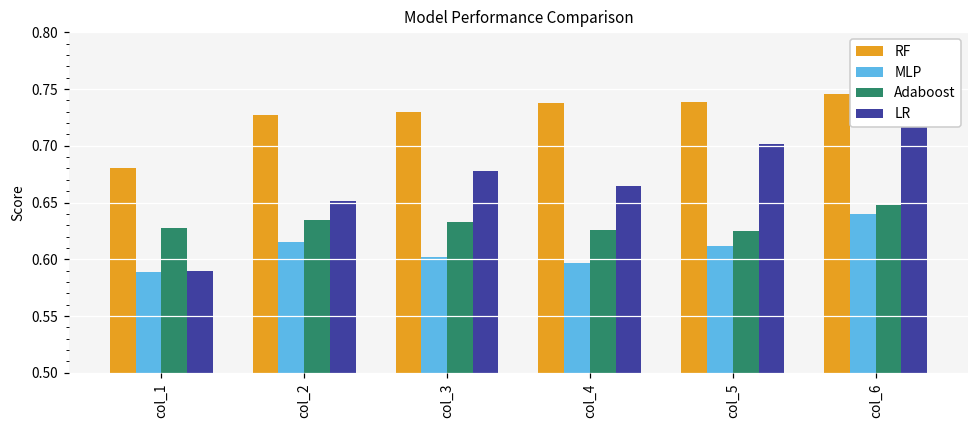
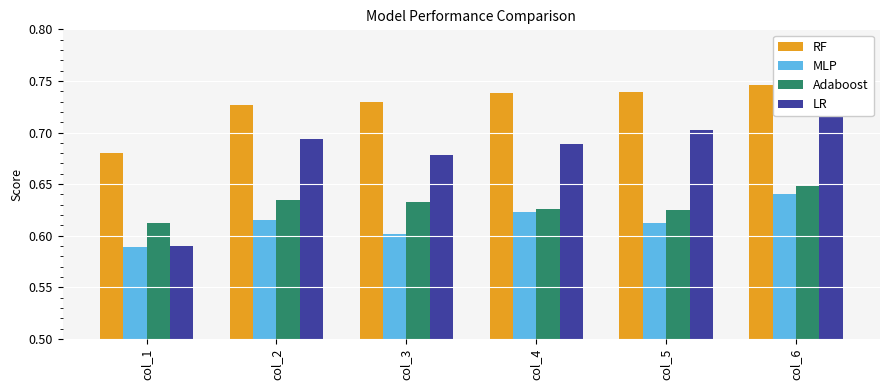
Adaboost, col_1: 0.628 -> 0.612
LR, col_2: 0.651 -> 0.694
MLP, col_4: 0.597 -> 0.623
LR, col_4: 0.665 -> 0.689
